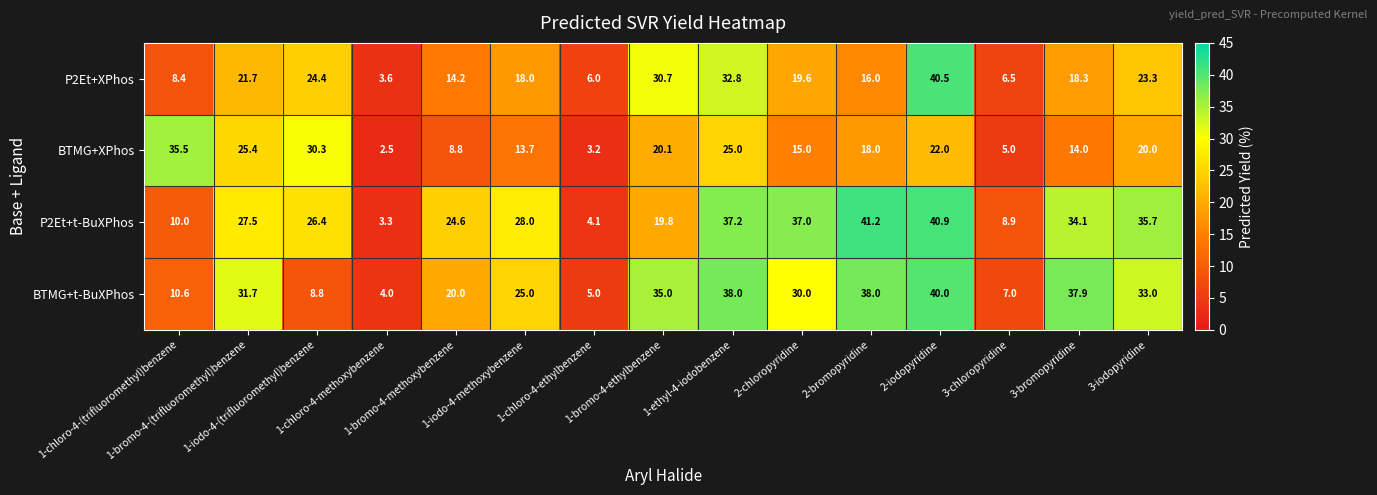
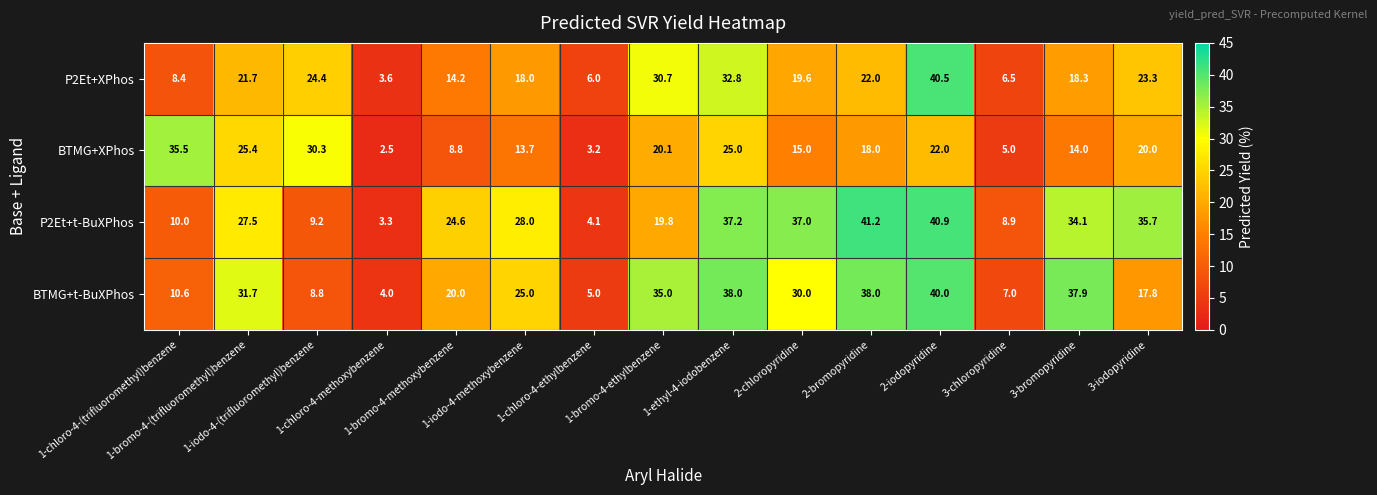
P2Et+XPhos, 2-bromopyridine: 16.0 -> 22.0
P2Et+t-BuXPhos, 1-iodo-4-(trifluoromethyl)benzene: 26.4 -> 9.2
BTMG+t-BuXPhos, 3-iodopyridine: 33.0 -> 17.8
